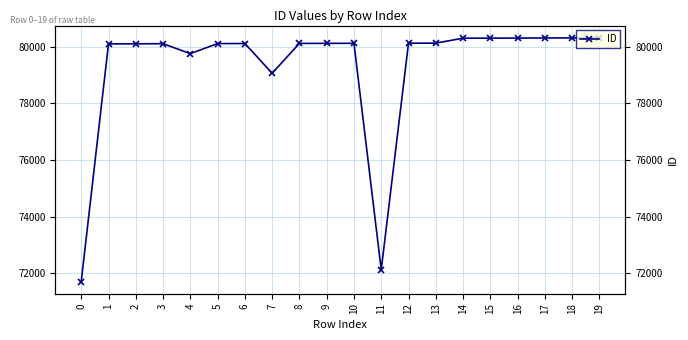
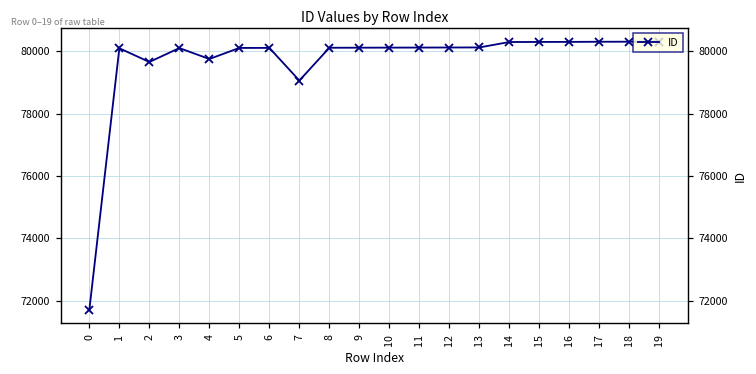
2: 80100 -> 79700
11: 72100 -> 80100
